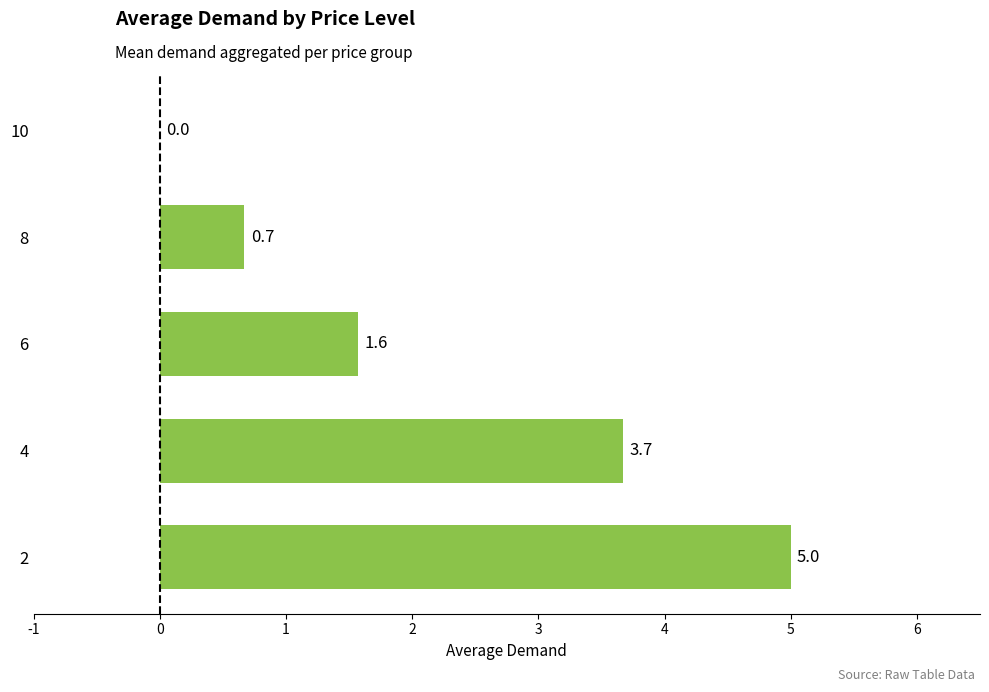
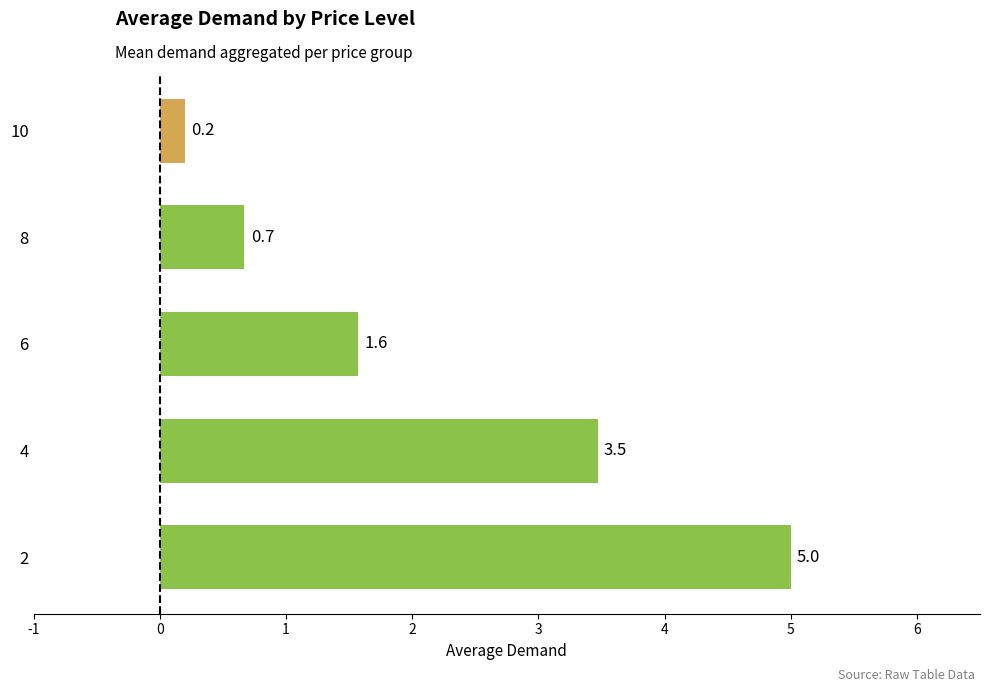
10: 0.0 -> 0.2
4: 3.7 -> 3.5
